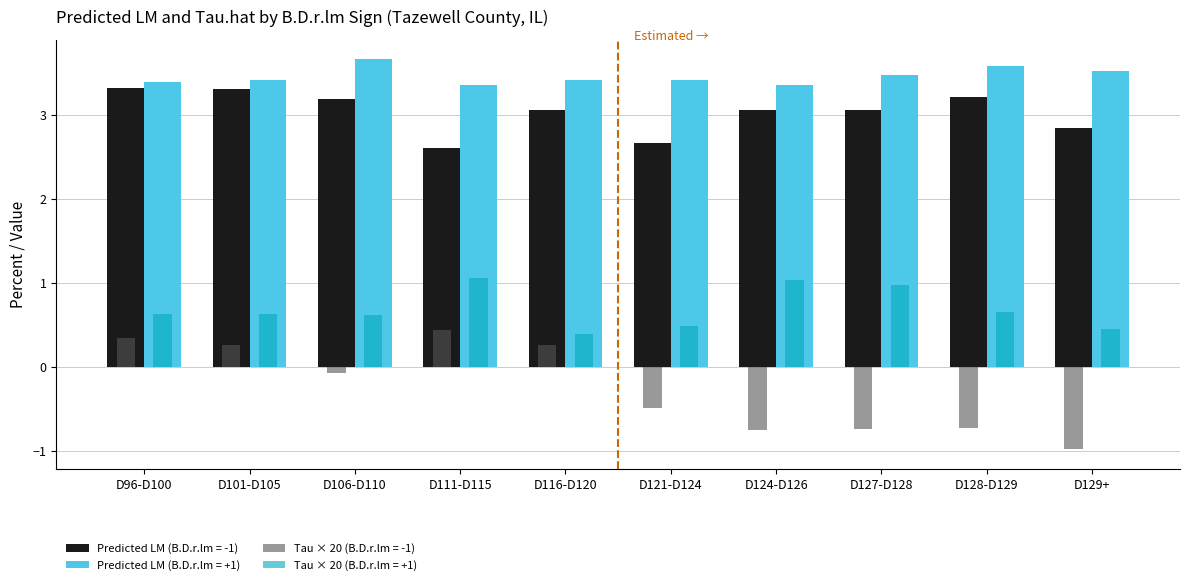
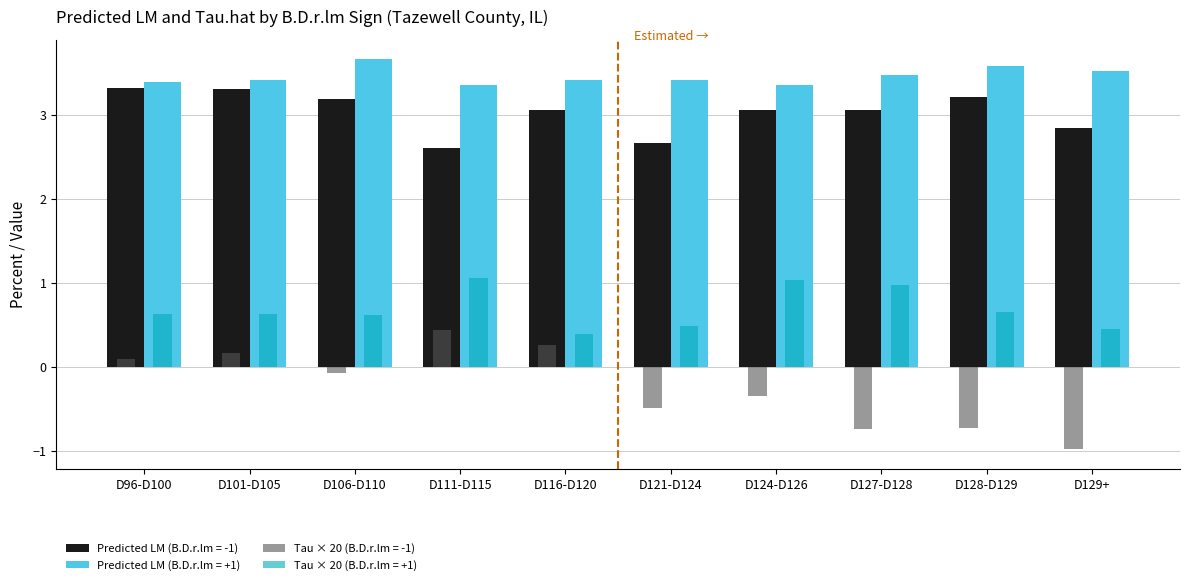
Tau × 20 (B.D.r.lm = -1), D96-D100: 0.3 -> 0.1
Tau × 20 (B.D.r.lm = -1), D101-D105: 0.3 -> 0.2
Tau × 20 (B.D.r.lm = -1), D124-D126: -0.8 -> -0.3
